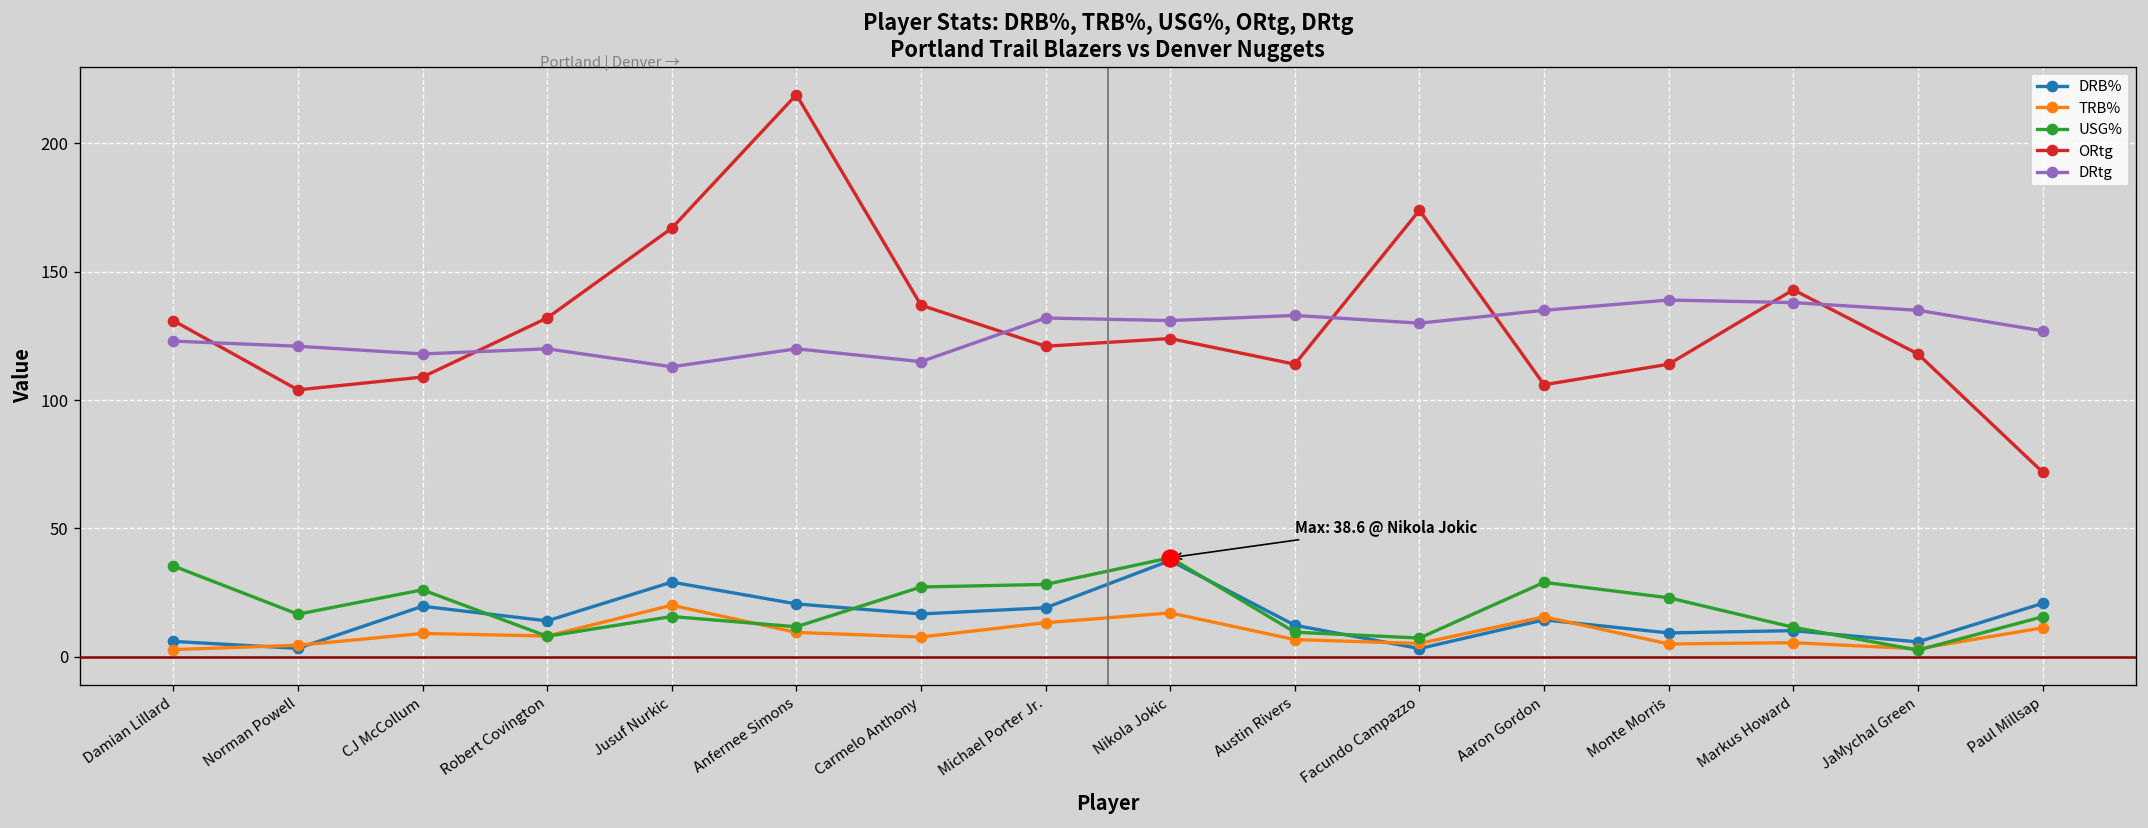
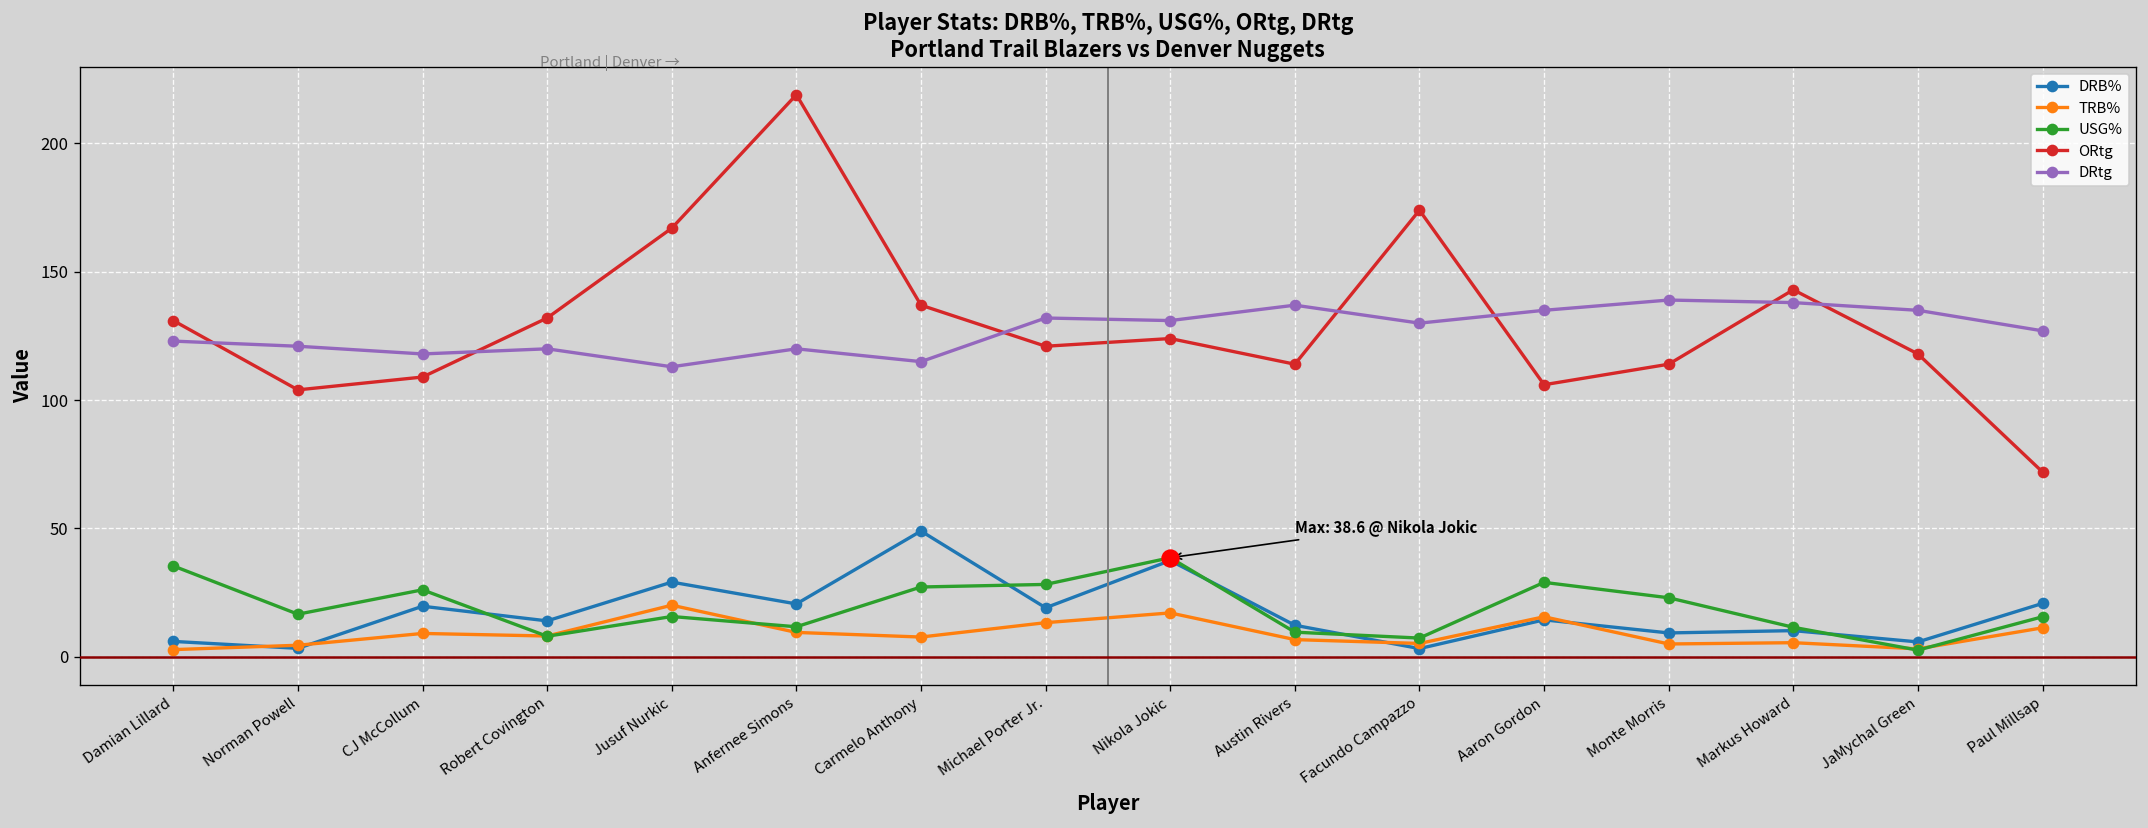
DRB%, Carmelo Anthony: 17 -> 49
DRtg, Austin Rivers: 133 -> 137
